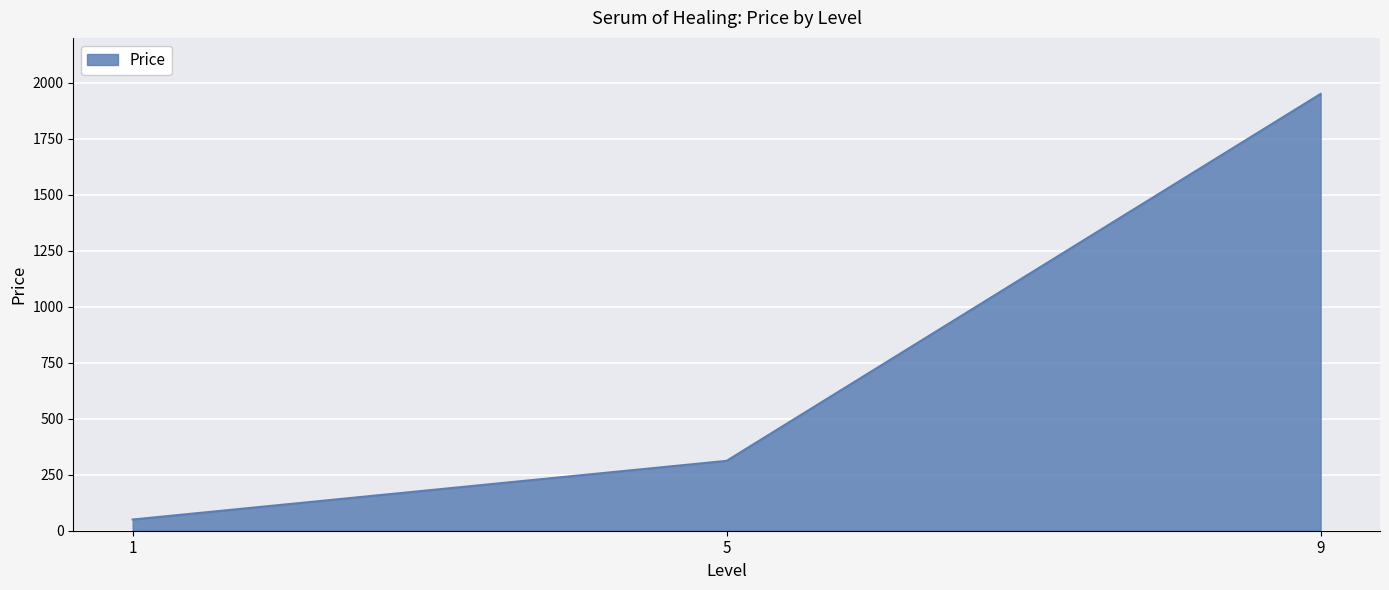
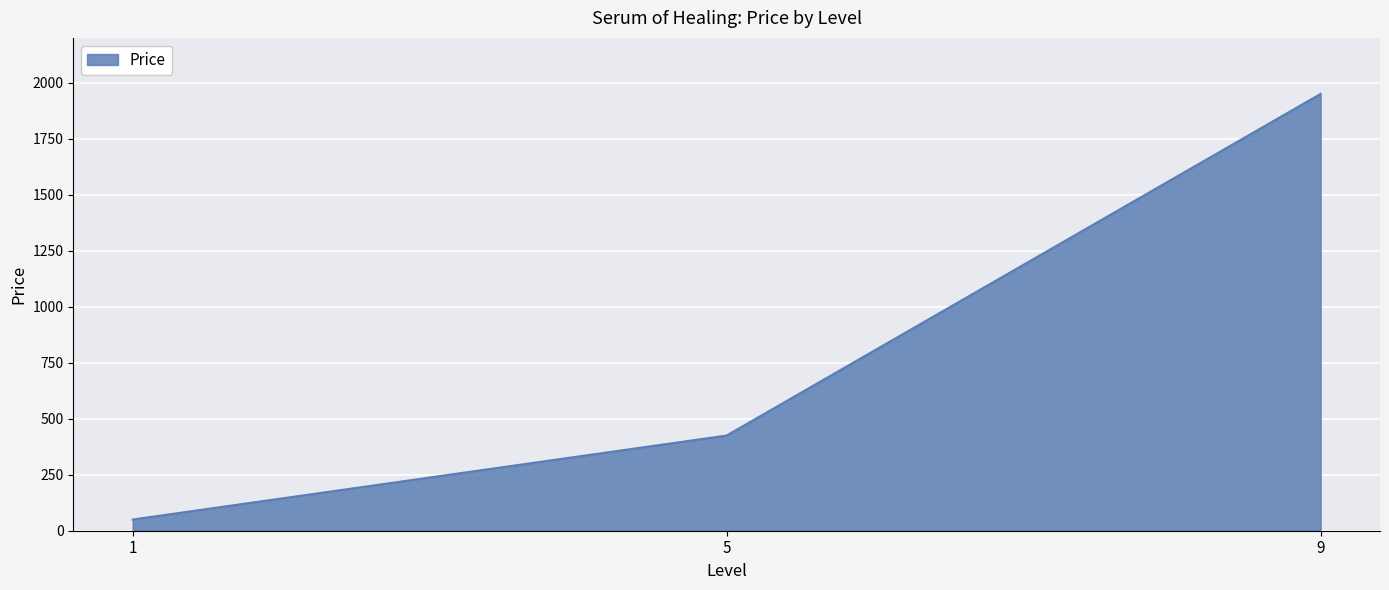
5: 310 -> 430
